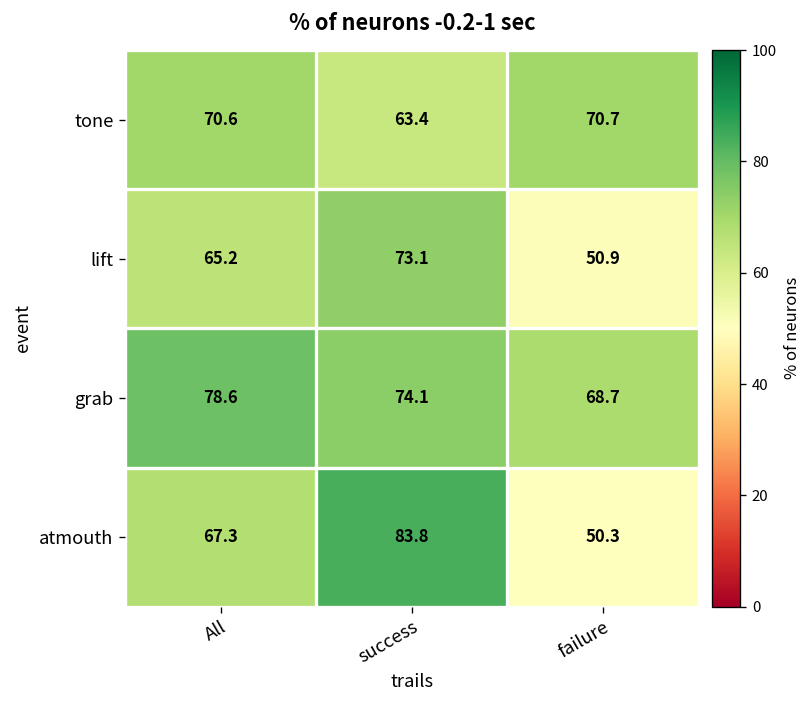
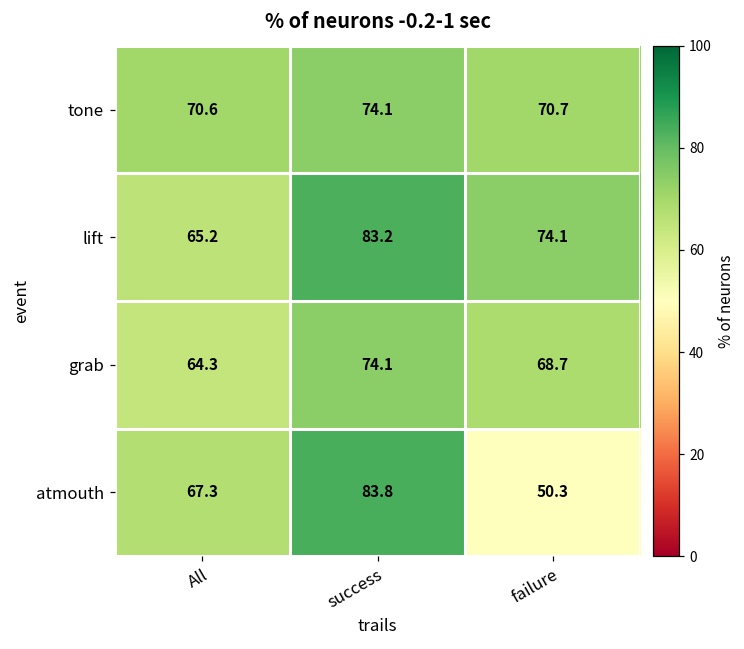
tone, success: 63.4 -> 74.1
lift, success: 73.1 -> 83.2
lift, failure: 50.9 -> 74.1
grab, All: 78.6 -> 64.3
